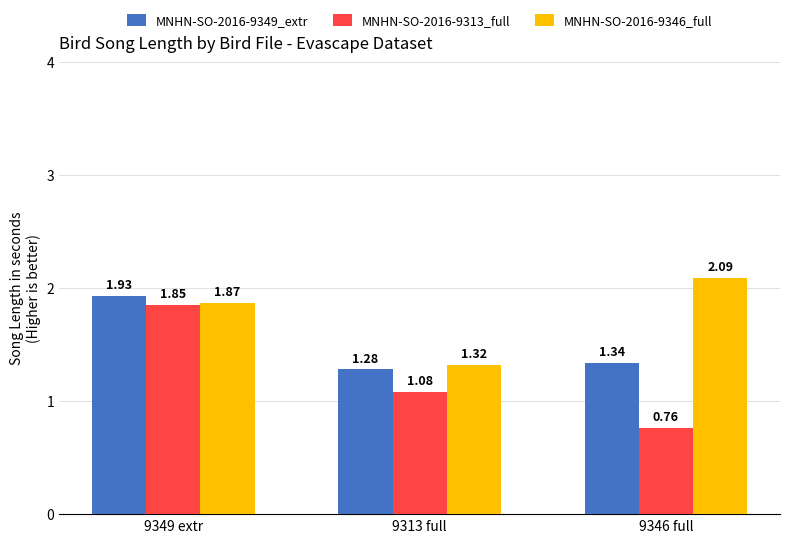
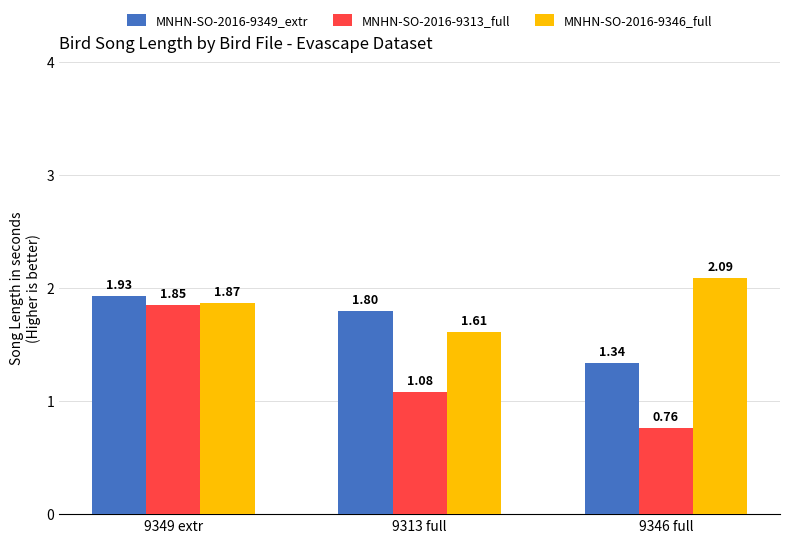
MNHN-SO-2016-9349_extr, 9313 full: 1.28 -> 1.80
MNHN-SO-2016-9346_full, 9313 full: 1.32 -> 1.61
